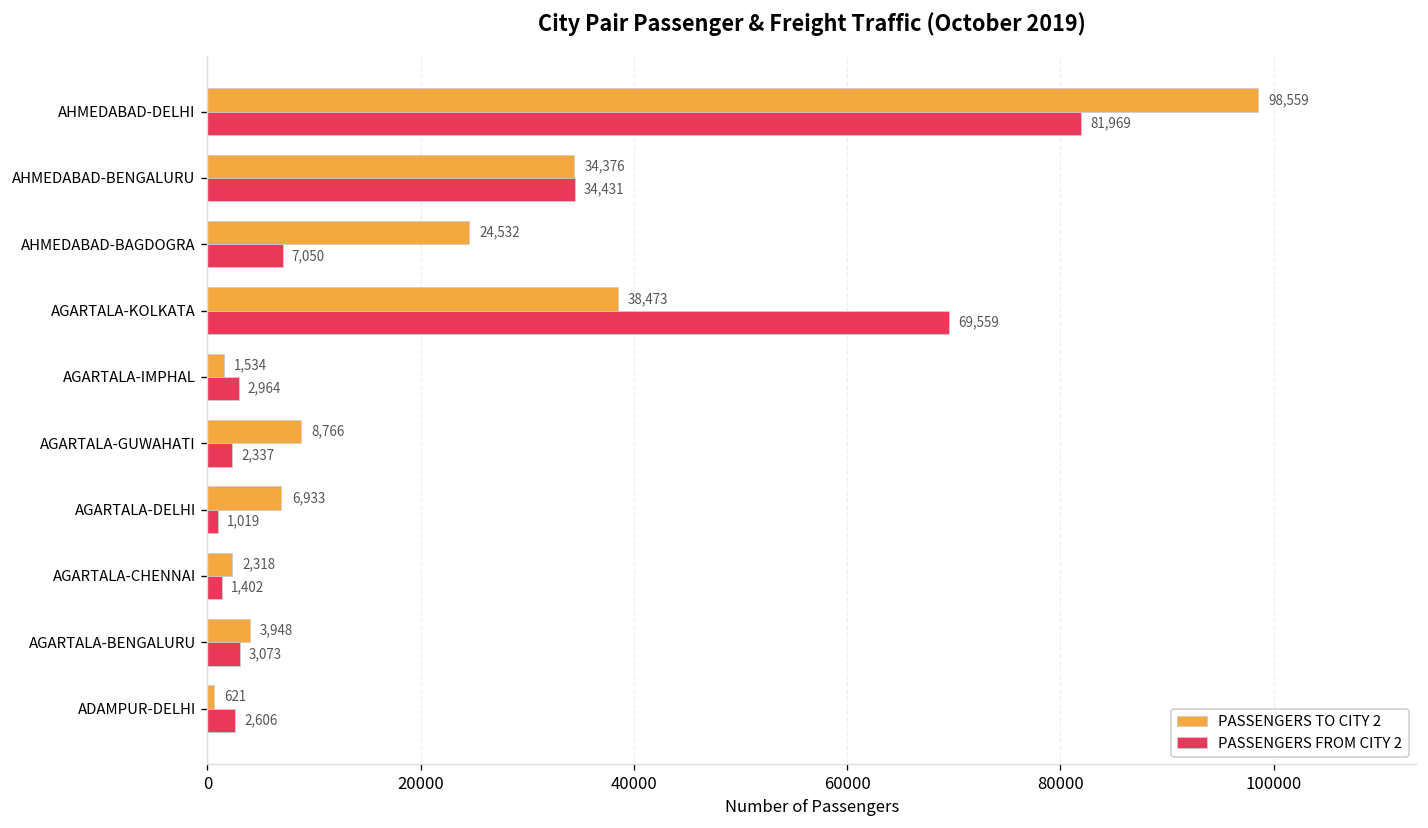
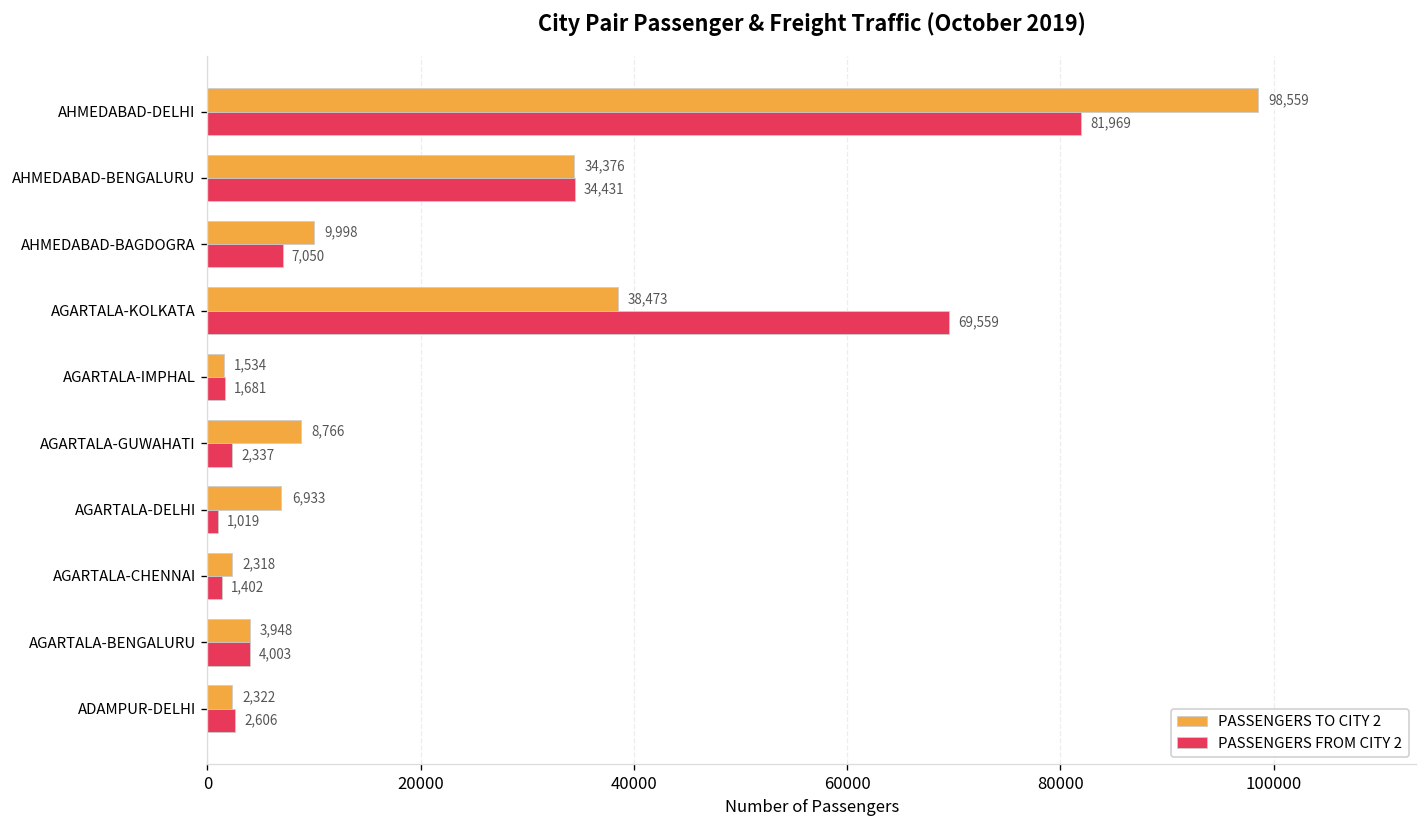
PASSENGERS TO CITY 2, AHMEDABAD-BAGDOGRA: 24,532 -> 9,998
PASSENGERS FROM CITY 2, AGARTALA-IMPHAL: 2,964 -> 1,681
PASSENGERS FROM CITY 2, AGARTALA-BENGALURU: 3,073 -> 4,003
PASSENGERS TO CITY 2, ADAMPUR-DELHI: 621 -> 2,322
